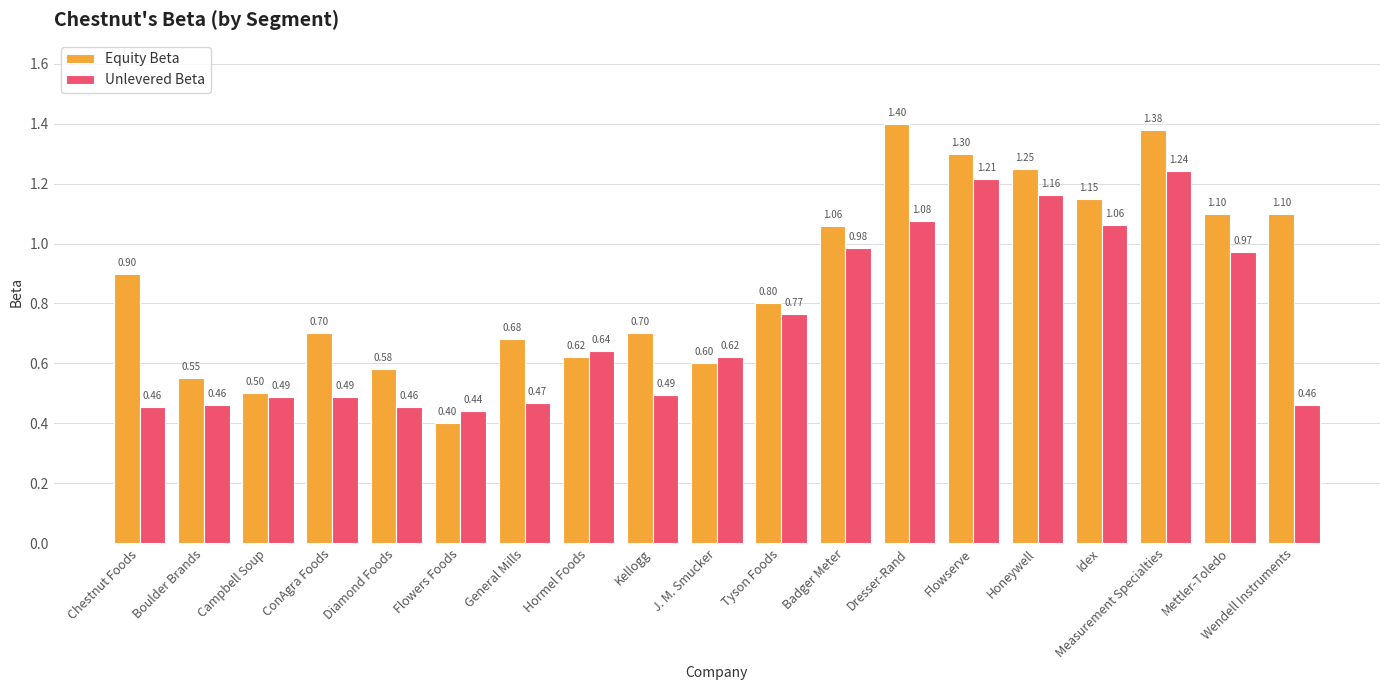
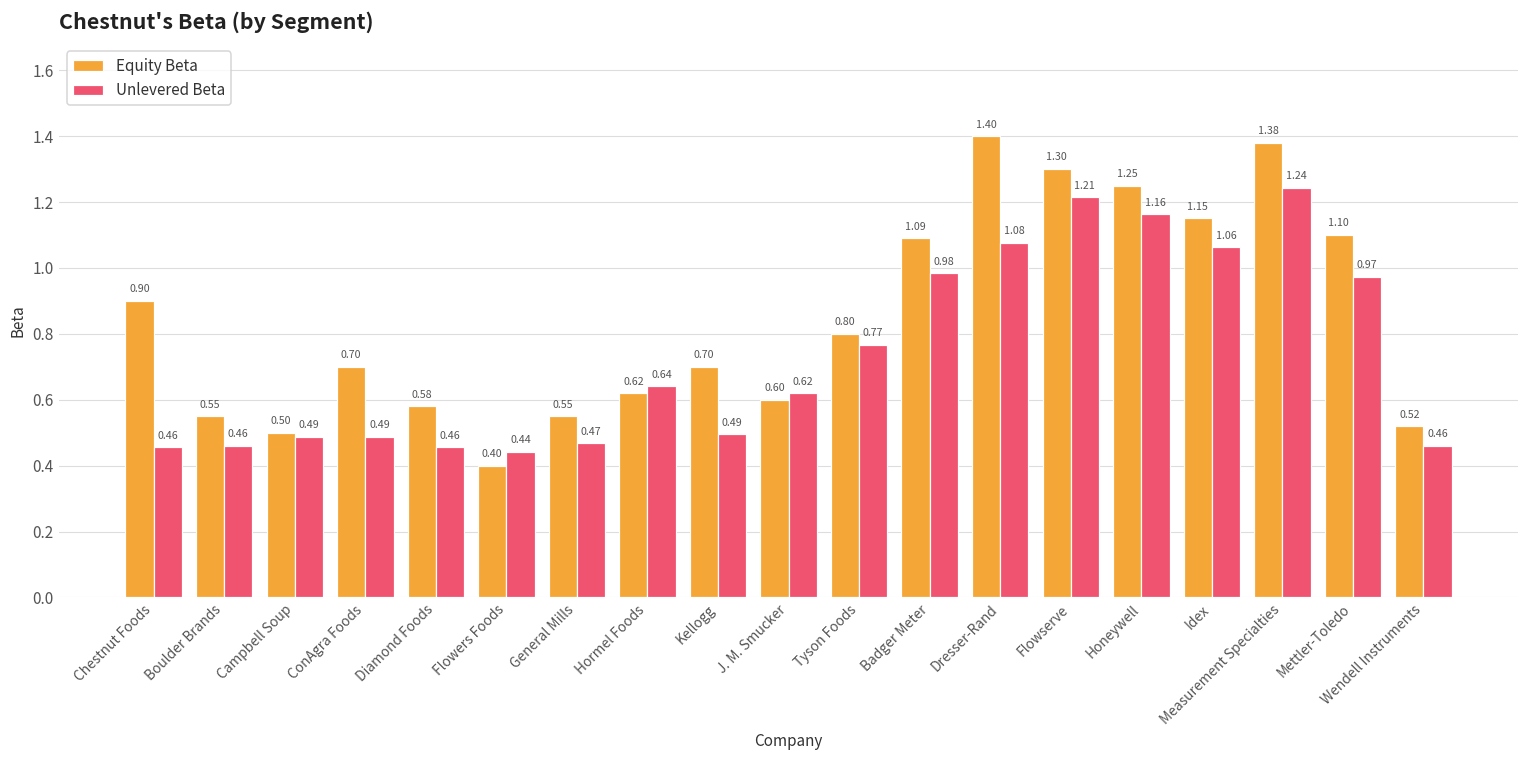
Equity Beta, General Mills: 0.68 -> 0.55
Equity Beta, Badger Meter: 1.06 -> 1.09
Equity Beta, Wendell Instruments: 1.10 -> 0.52
